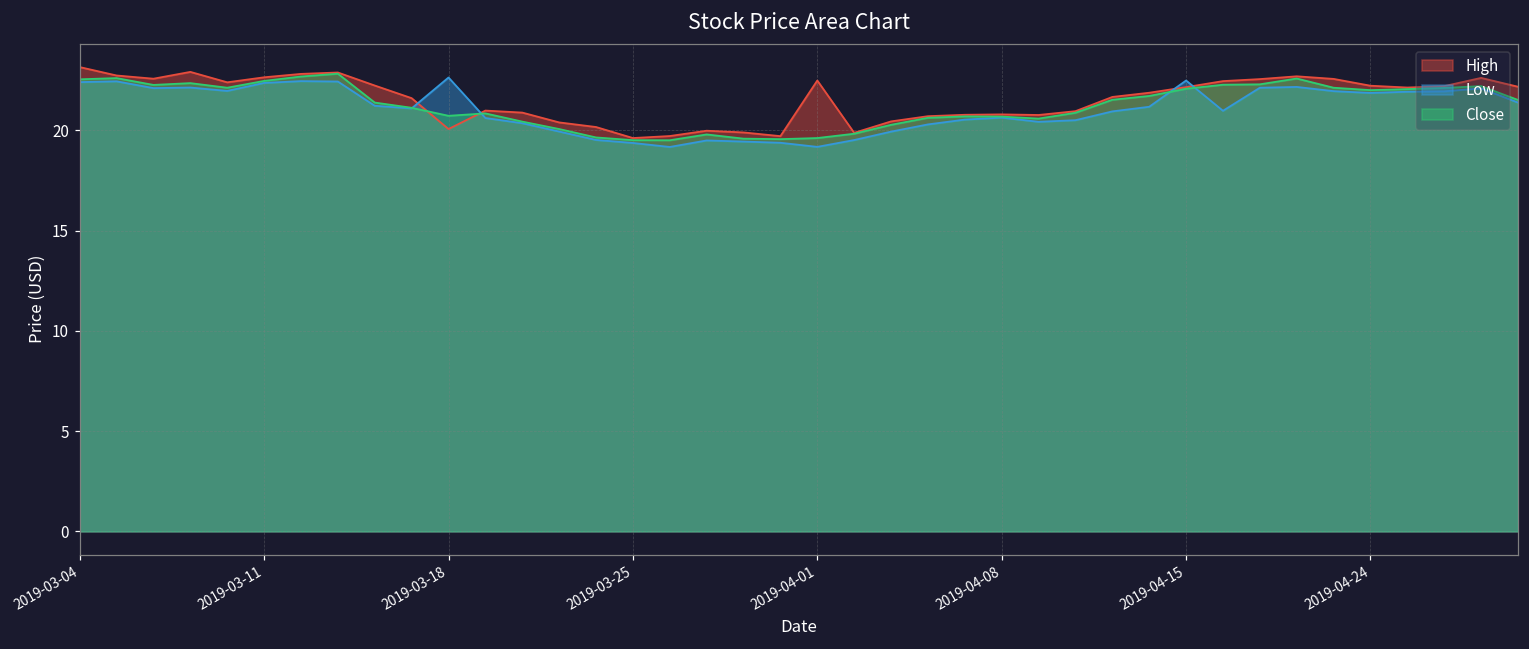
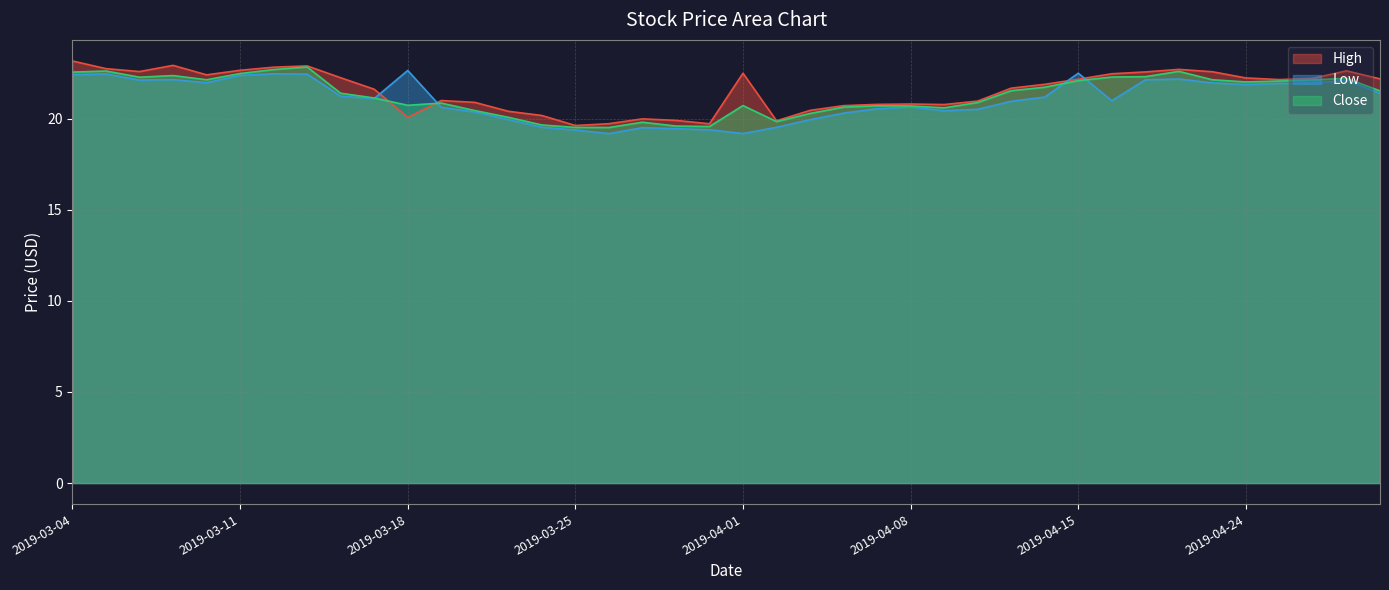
Close, 2019-04-01: 19.6 -> 20.7
